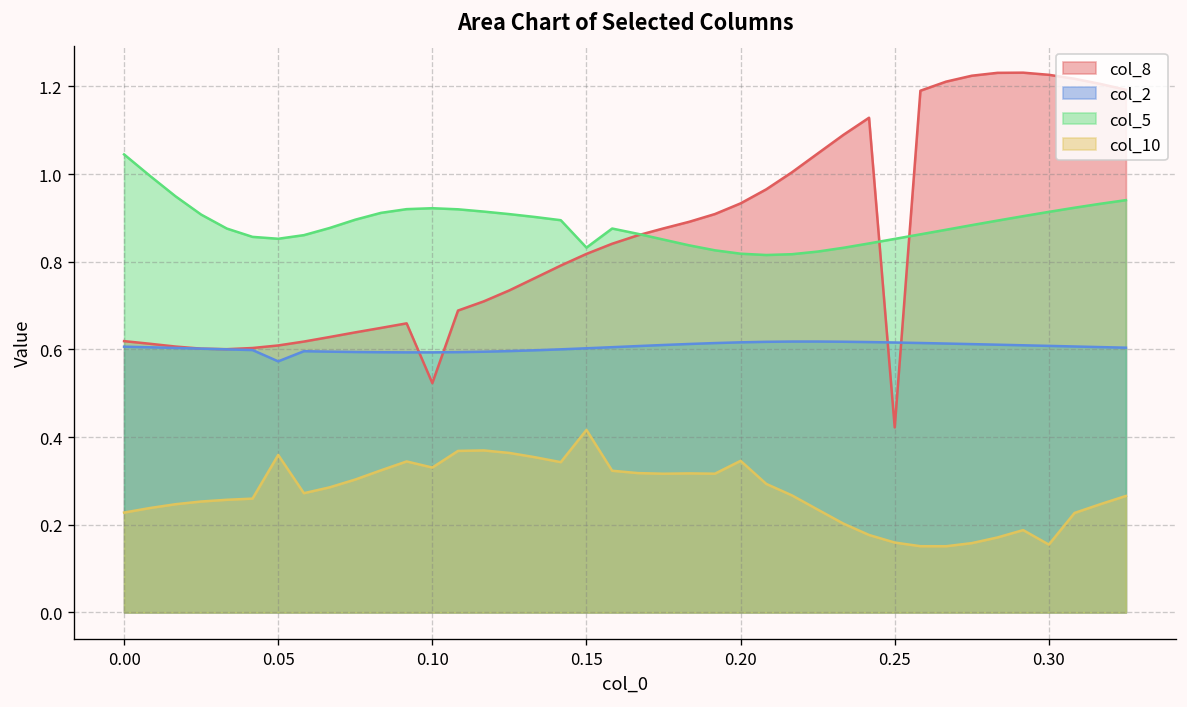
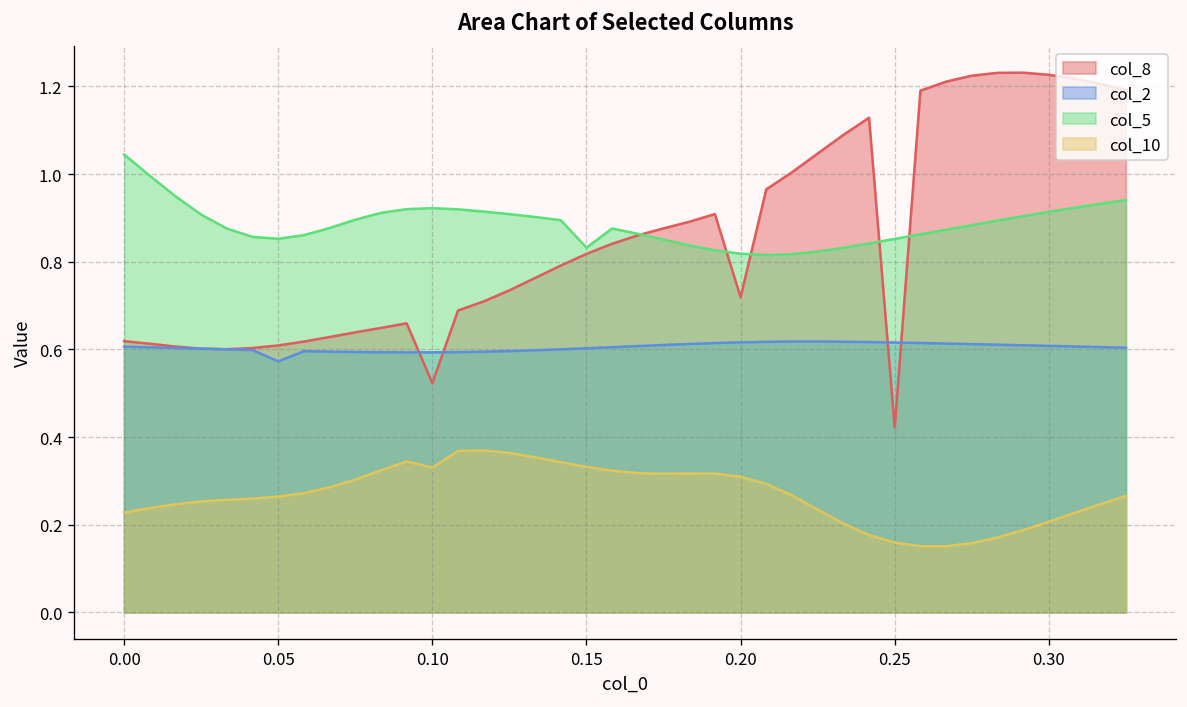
col_10, 0.05: 0.36 -> 0.26
col_10, 0.15: 0.42 -> 0.33
col_8, 0.20: 0.93 -> 0.72
col_10, 0.20: 0.35 -> 0.31
col_10, 0.30: 0.15 -> 0.21
